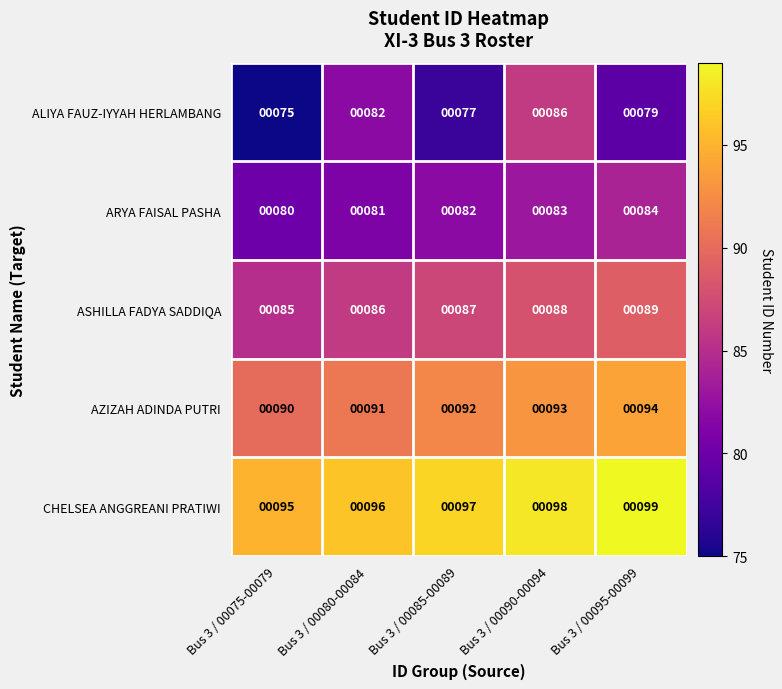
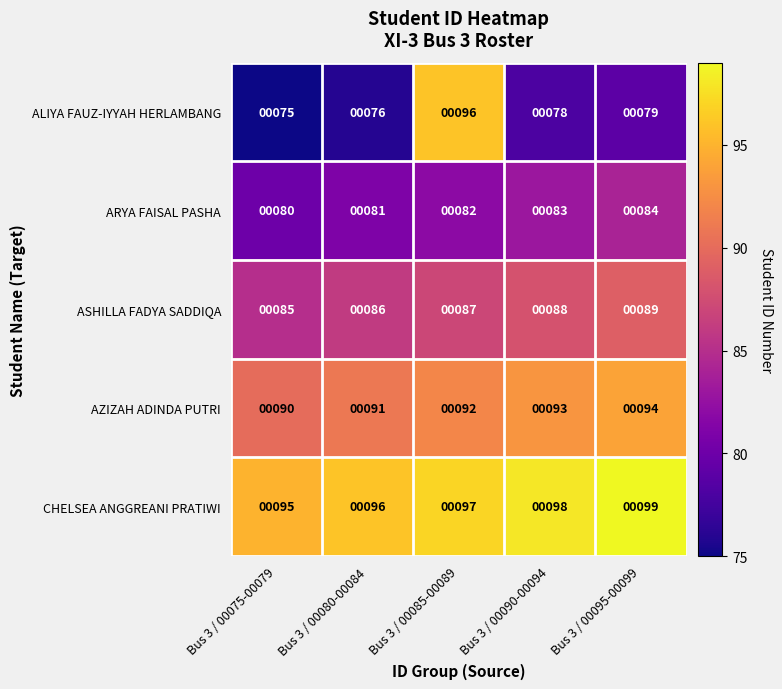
ALIYA FAUZ-IYYAH HERLAMBANG, Bus 3 / 00080-00084: 00082 -> 00076
ALIYA FAUZ-IYYAH HERLAMBANG, Bus 3 / 00085-00089: 00077 -> 00096
ALIYA FAUZ-IYYAH HERLAMBANG, Bus 3 / 00090-00094: 00086 -> 00078
